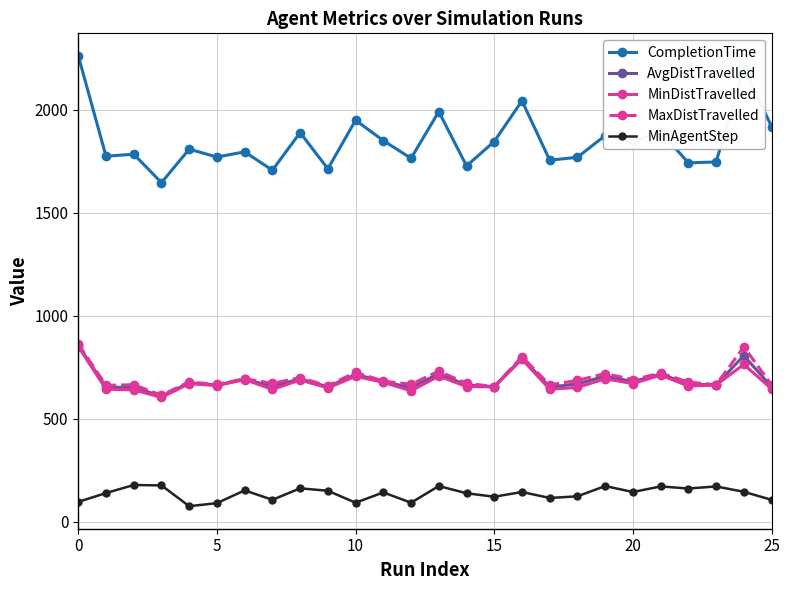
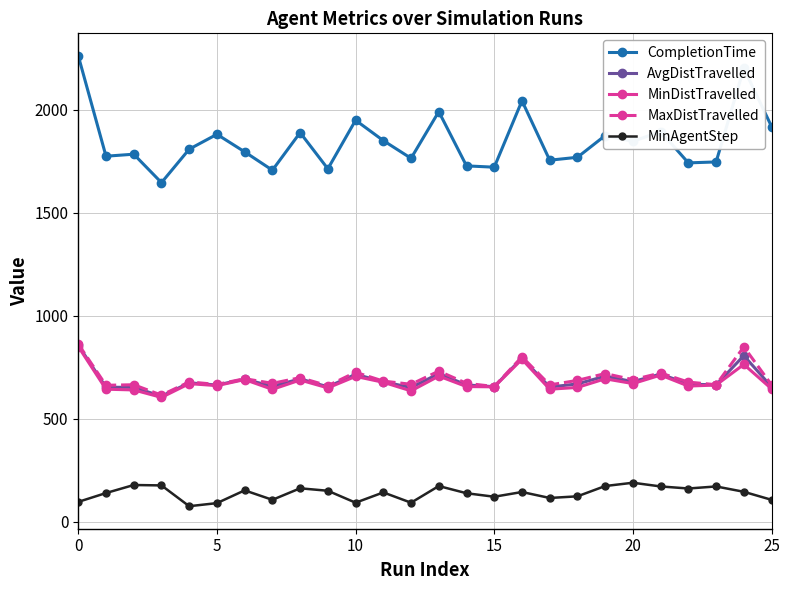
CompletionTime, 5: 1770 -> 1880
CompletionTime, 15: 1850 -> 1720
MinAgentStep, 20: 140 -> 190
